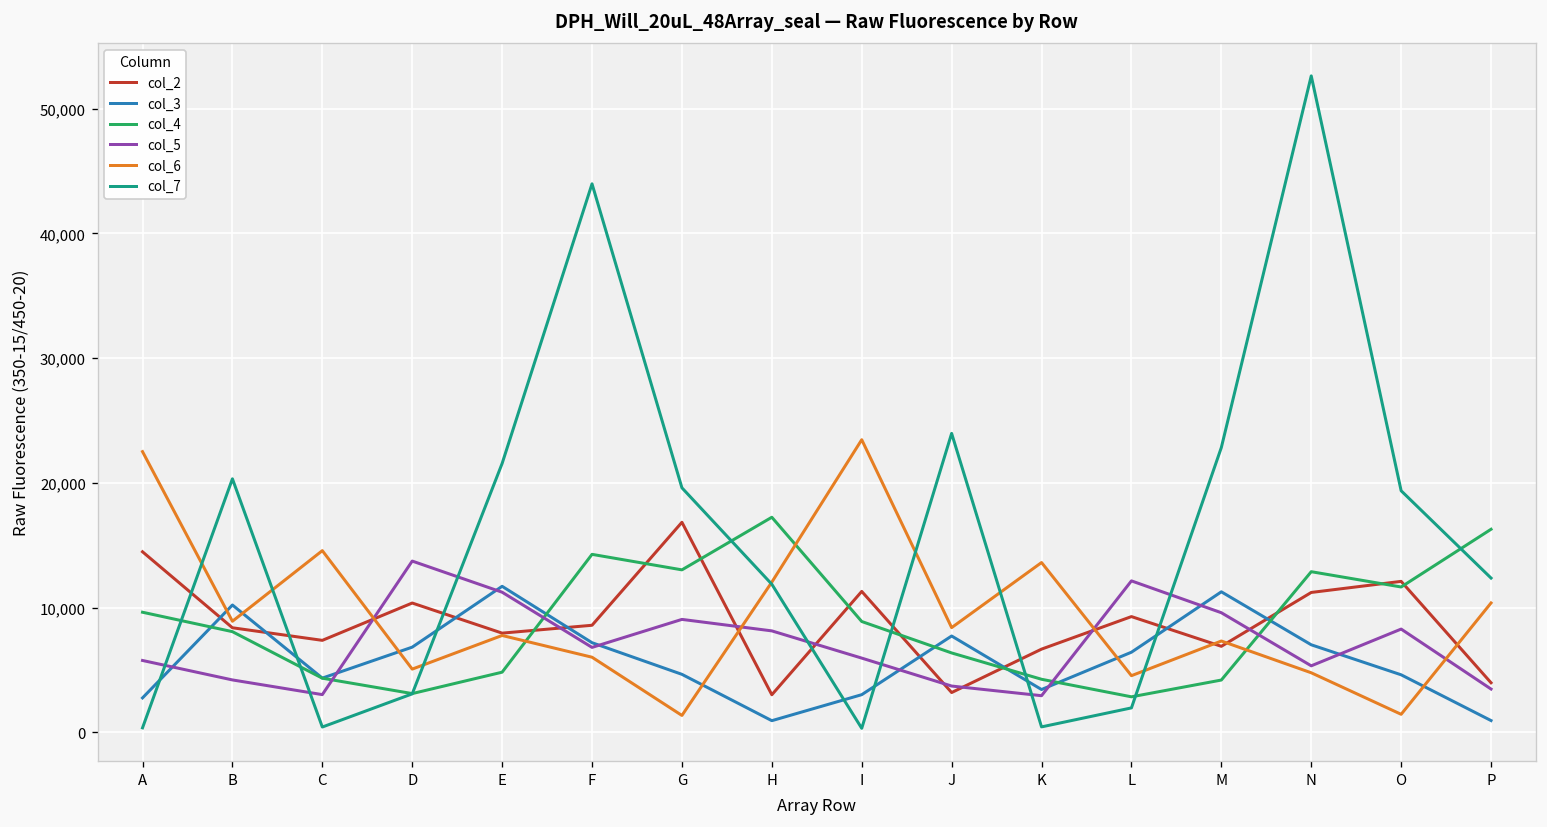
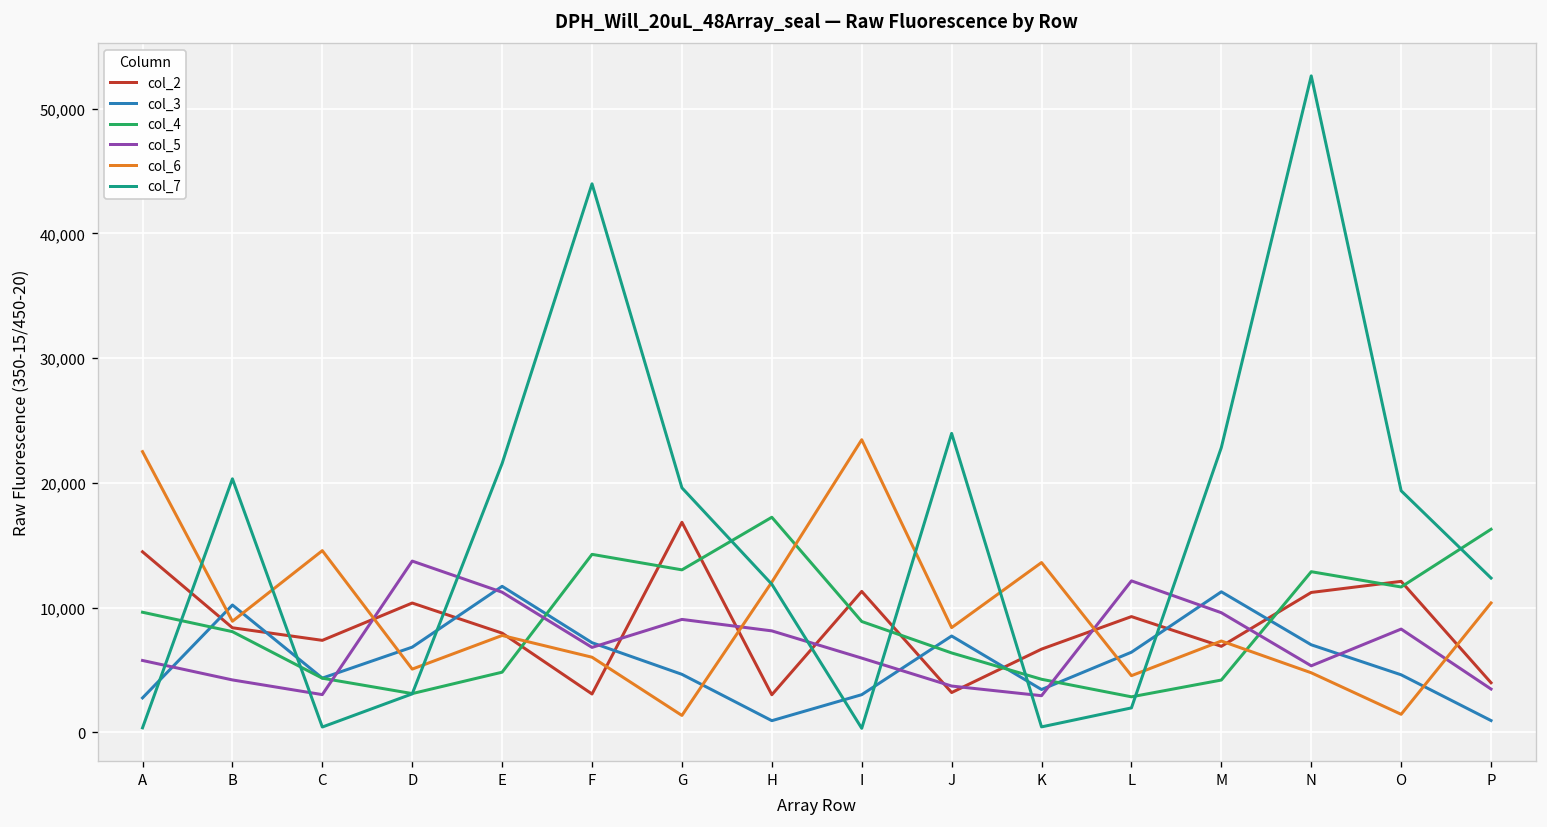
col_2, F: 8,600 -> 3,100
